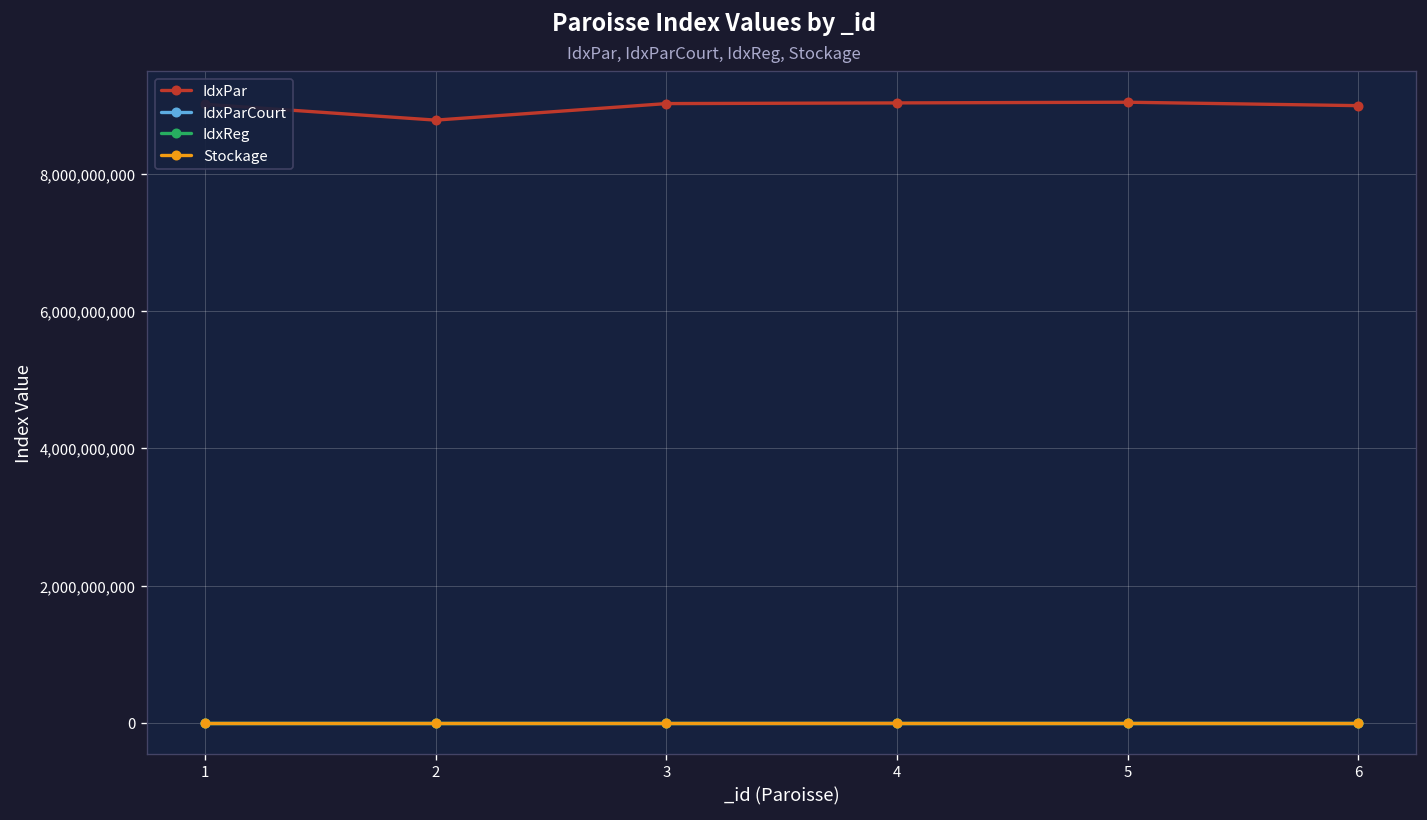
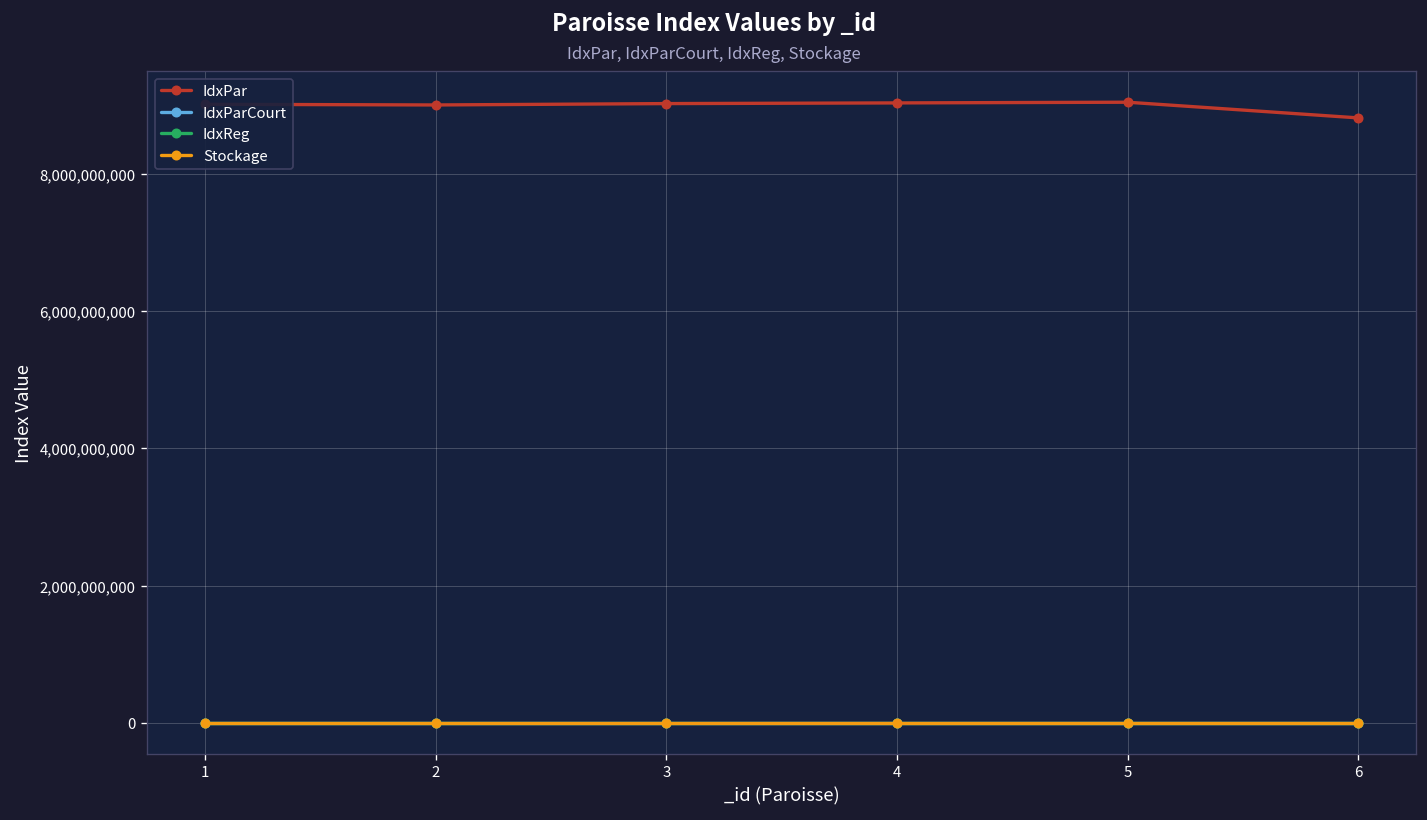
IdxPar, 2: 8,800,000,000 -> 9,000,000,000
IdxPar, 6: 9,000,000,000 -> 8,800,000,000
